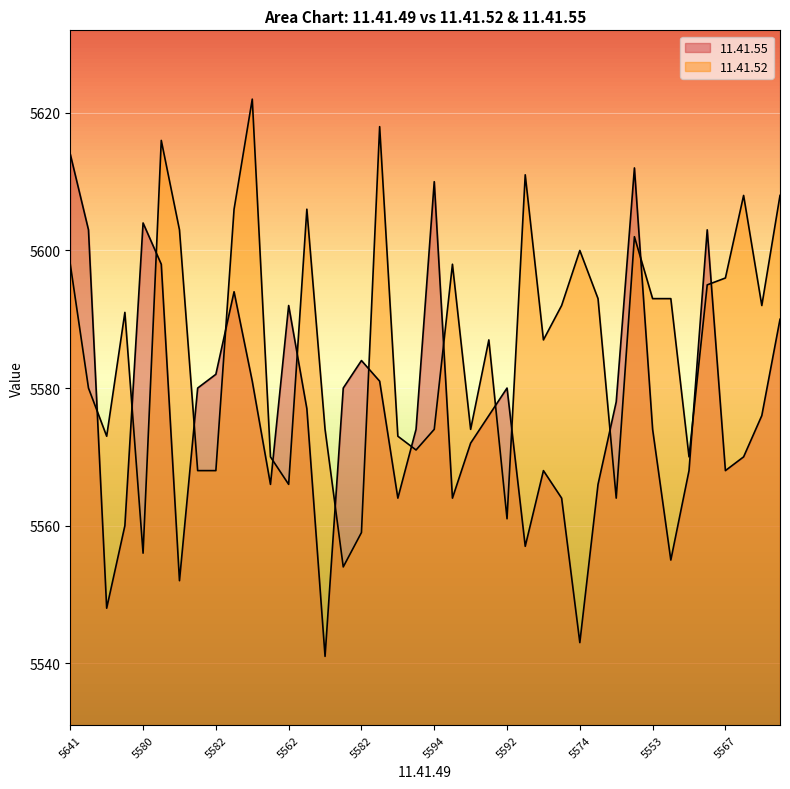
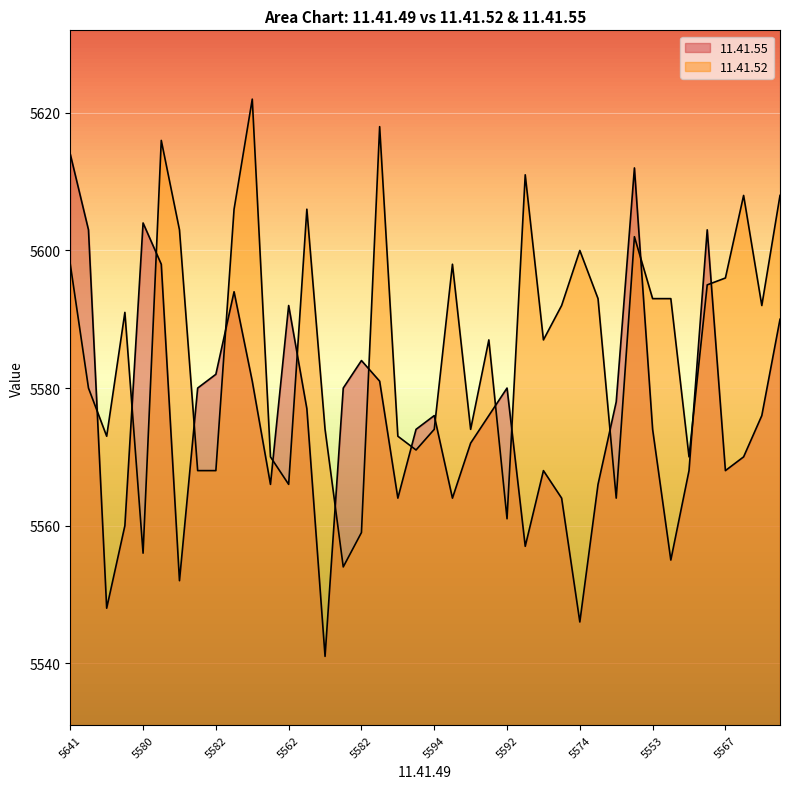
11.41.55, 5594: 5610 -> 5576
11.41.55, 5574: 5543 -> 5546
